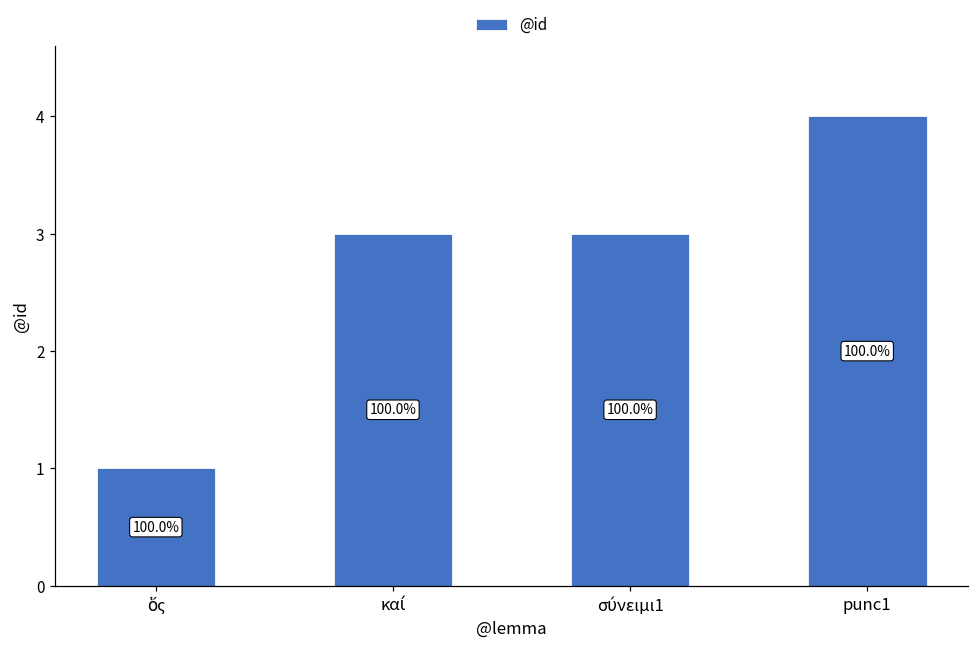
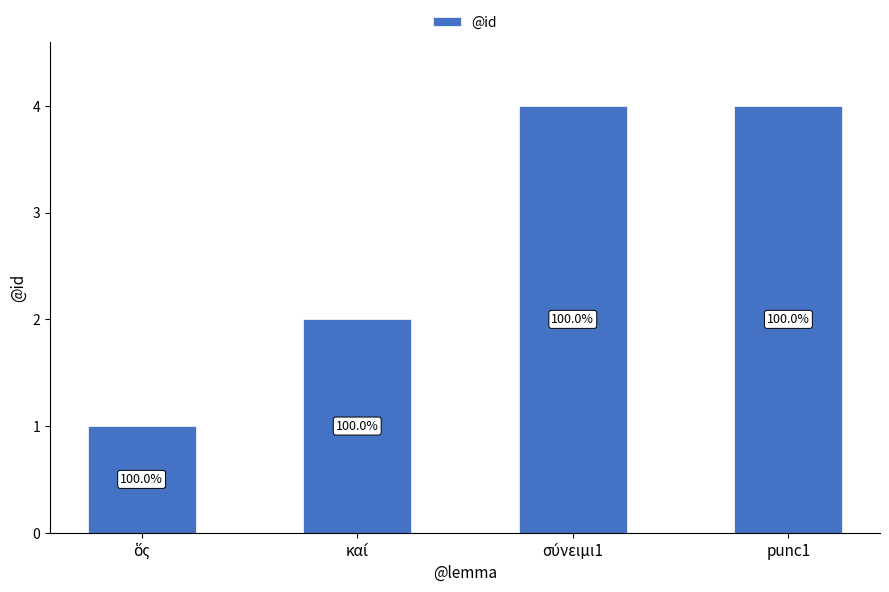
καί: 3 -> 2
σύνειμι1: 3 -> 4
